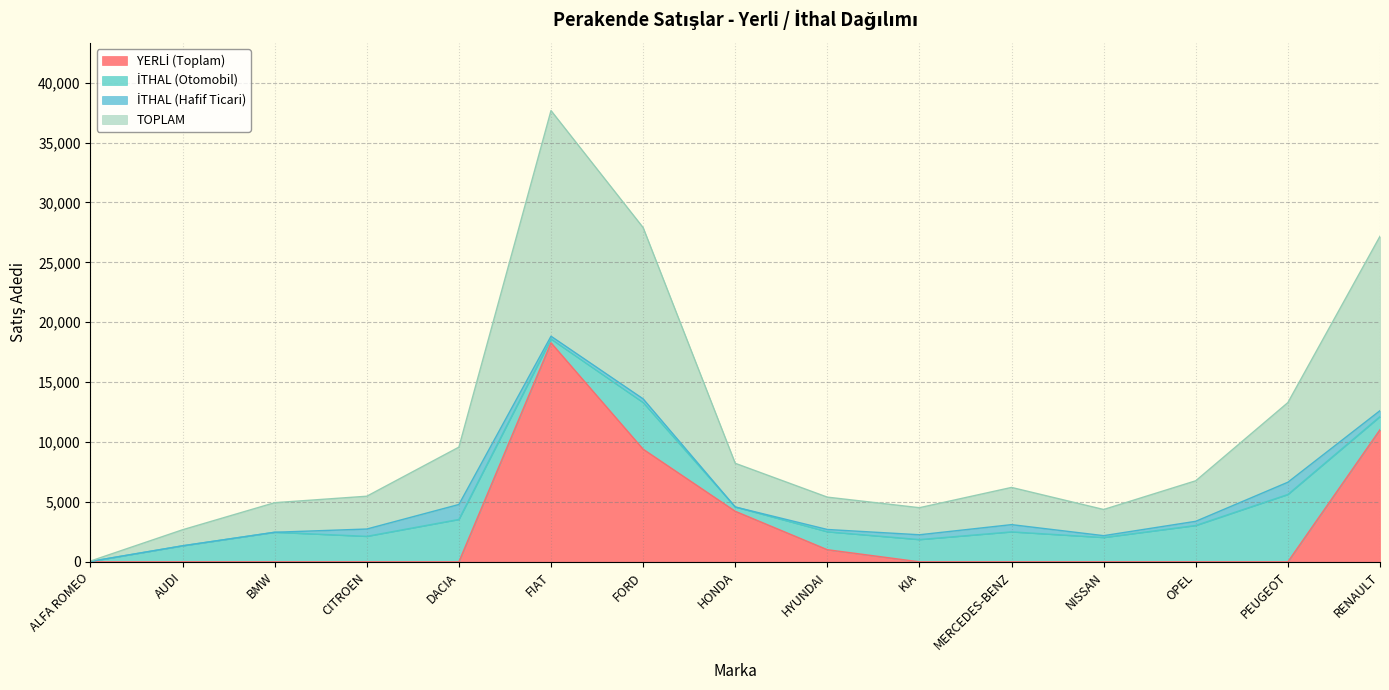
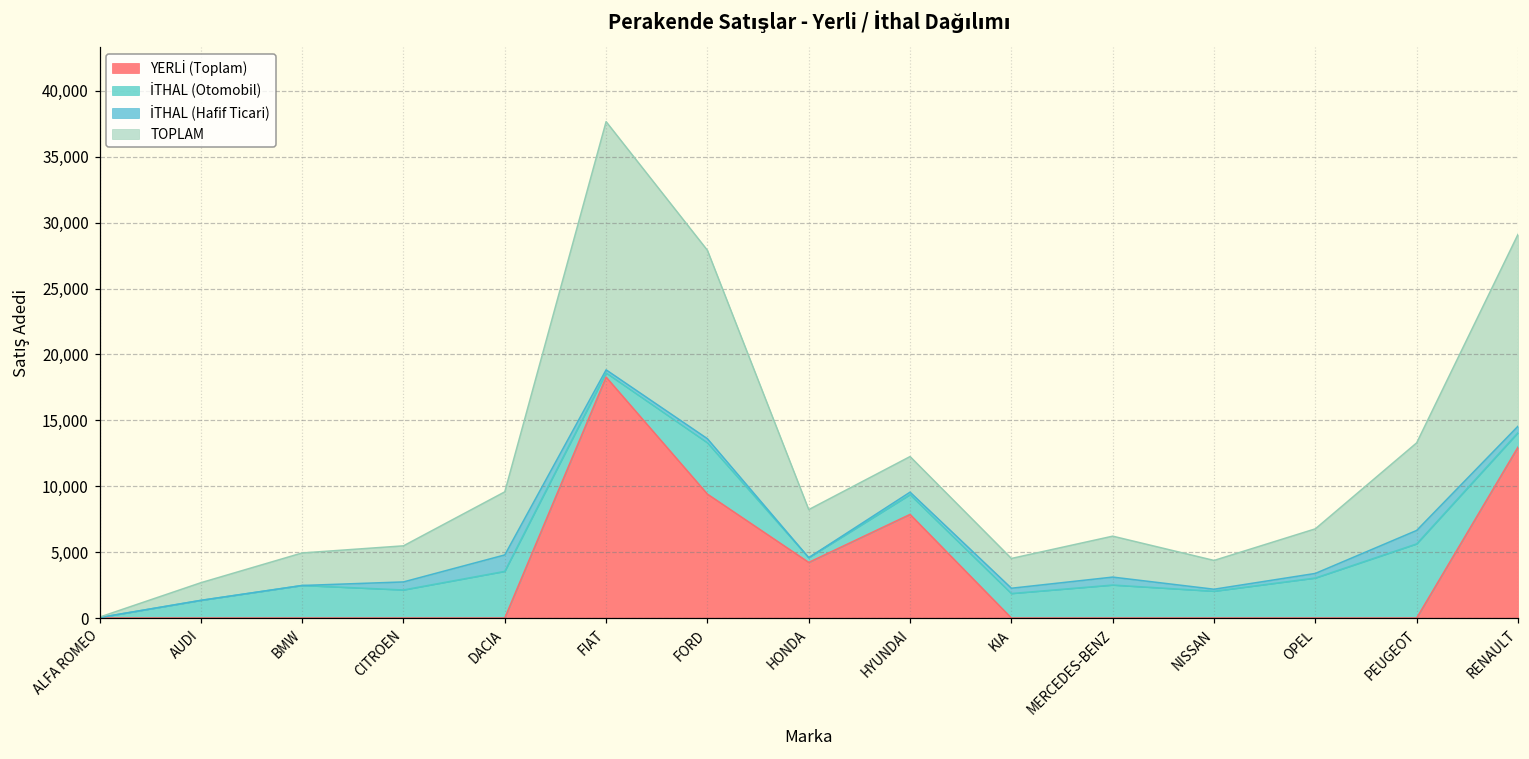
YERLİ (Toplam), HYUNDAI: 1,000 -> 7,900
YERLİ (Toplam), RENAULT: 11,000 -> 13,000
